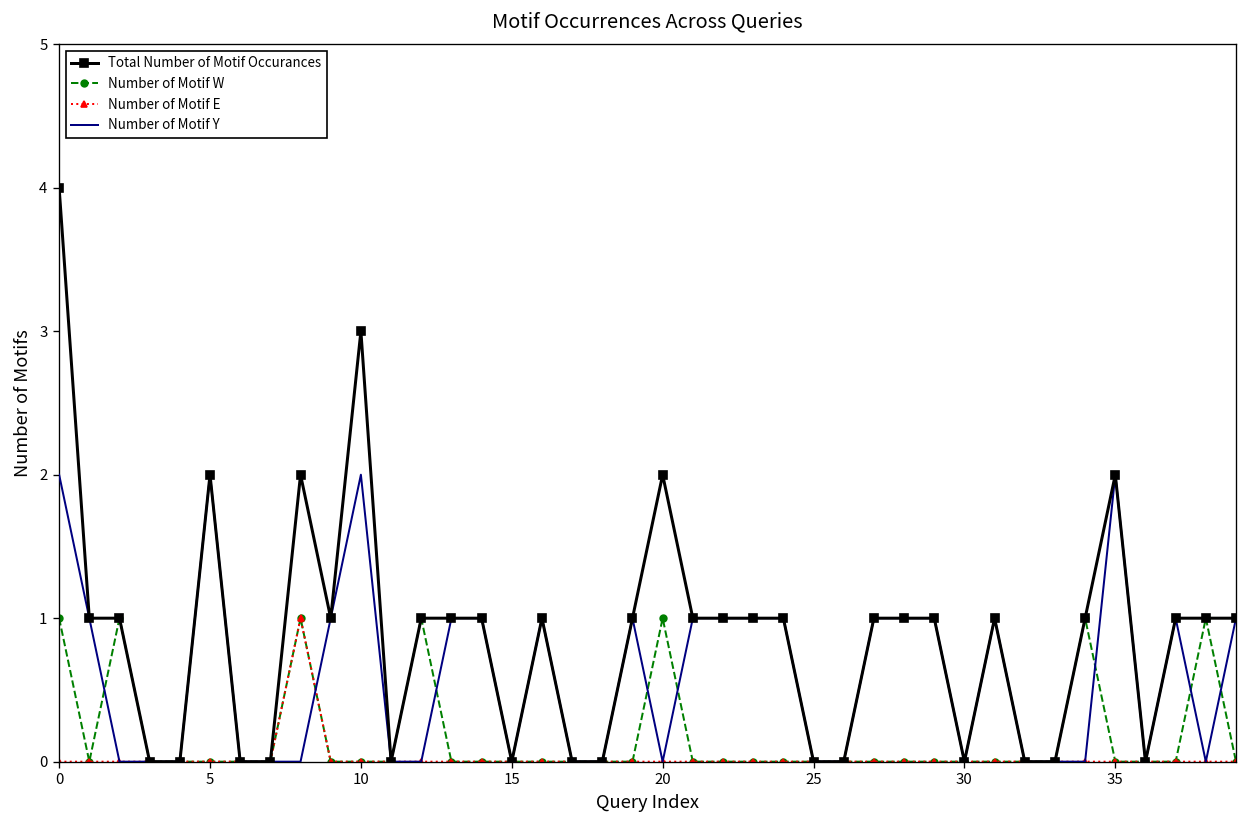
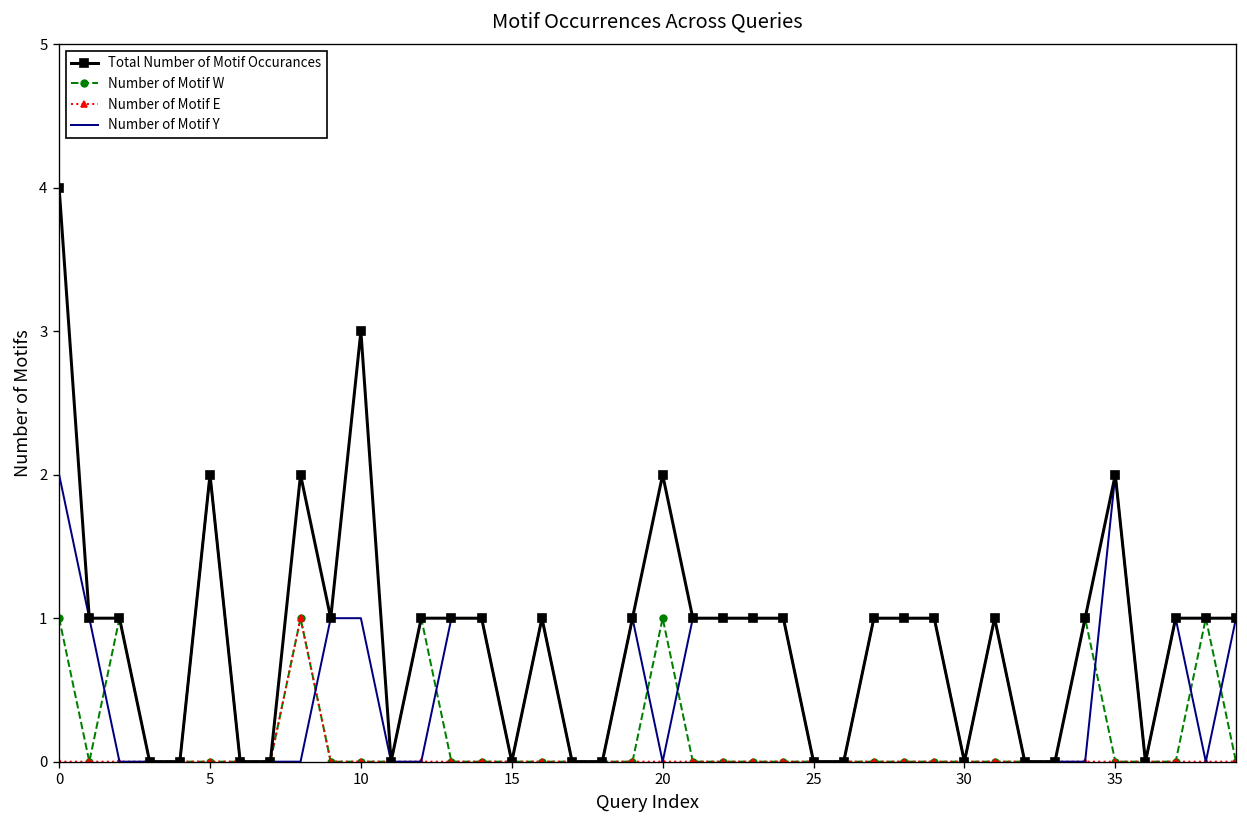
Number of Motif Y, 10: 2 -> 1
